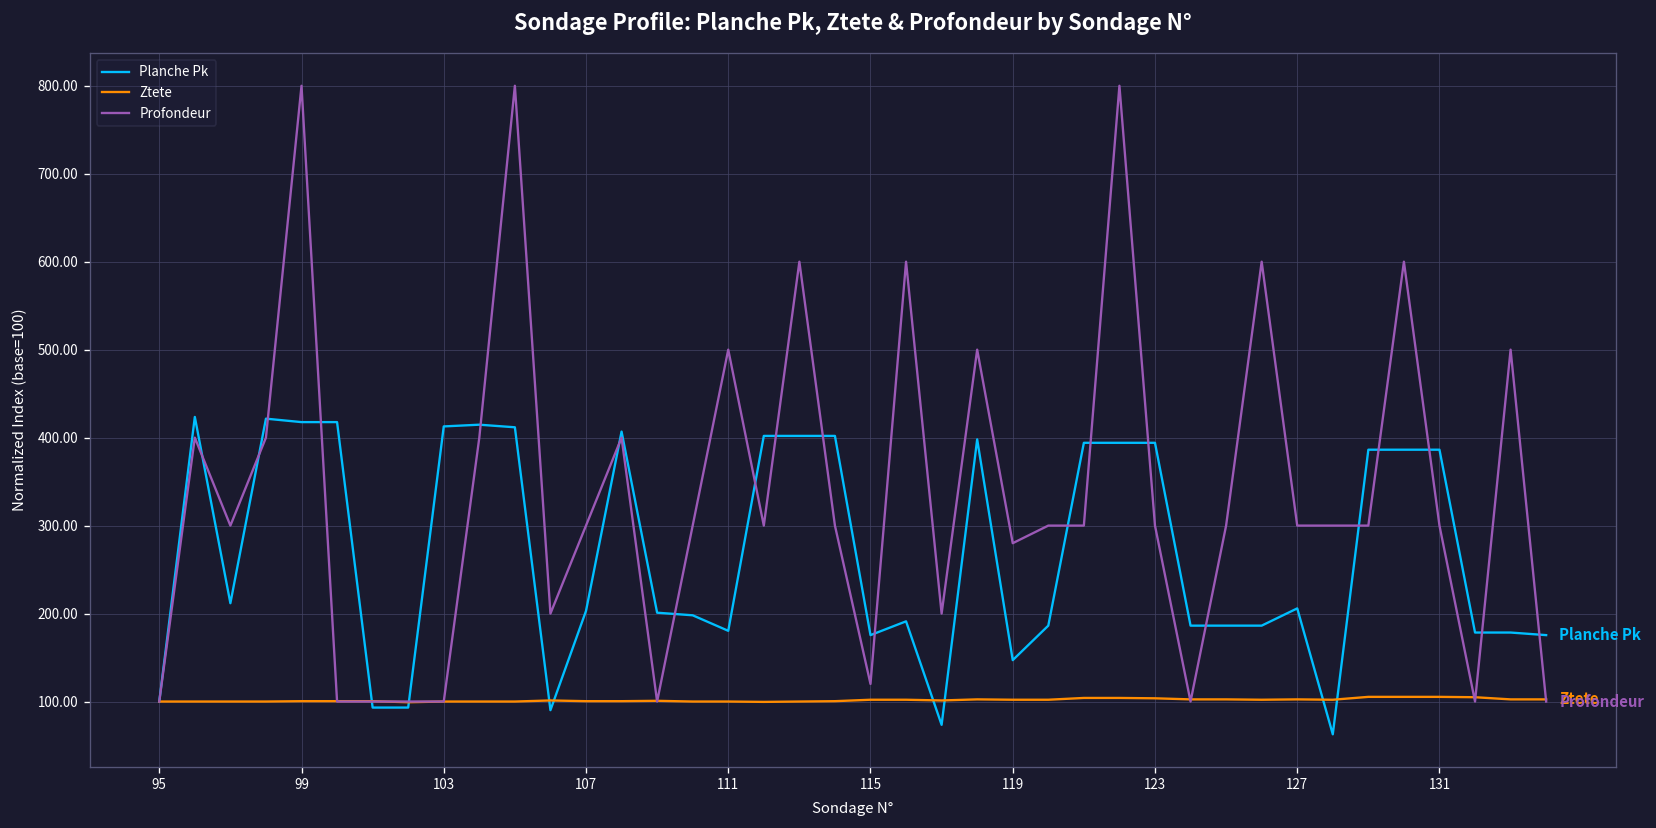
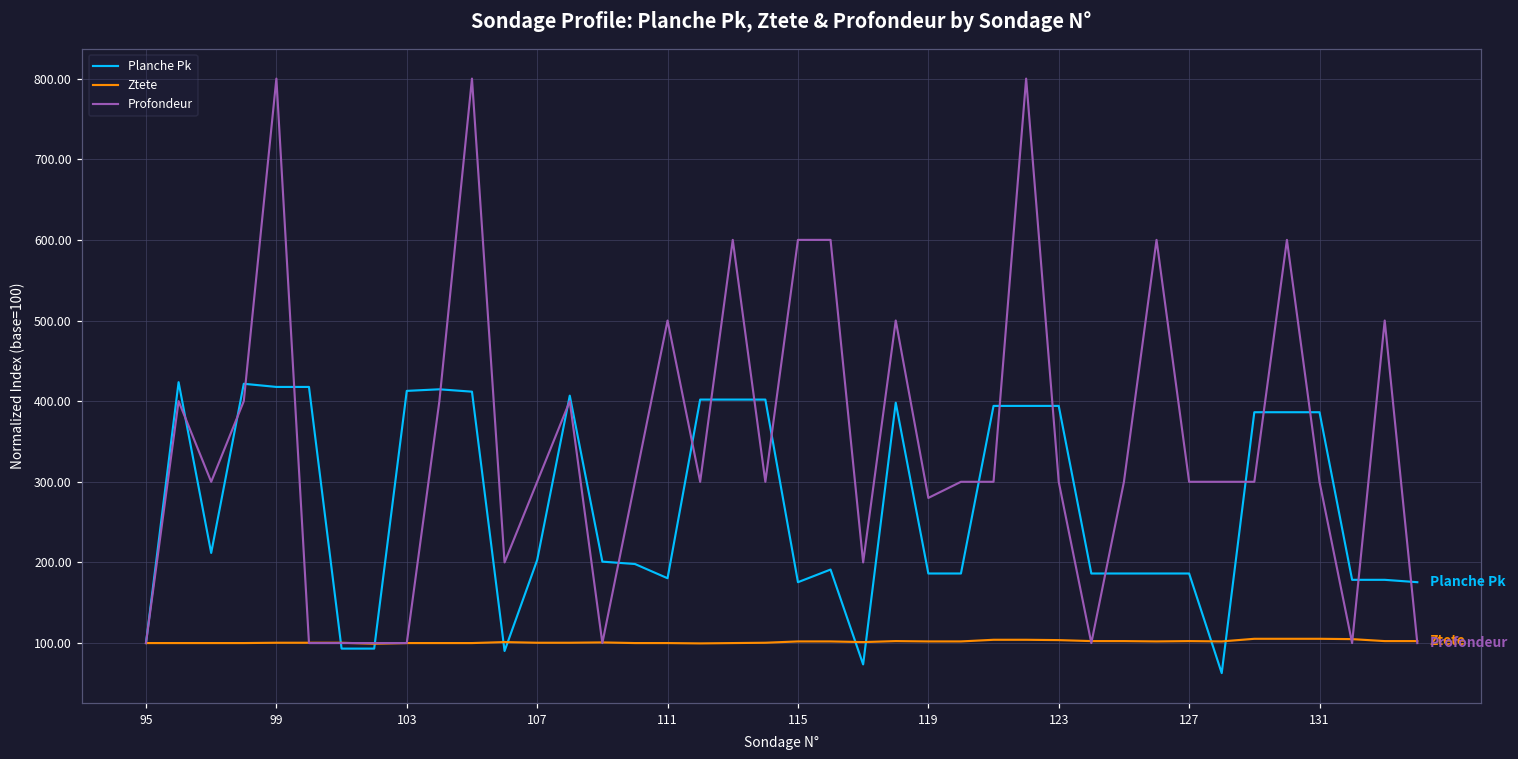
Profondeur, 115: 120 -> 600
Planche Pk, 119: 150 -> 190
Planche Pk, 127: 210 -> 190
